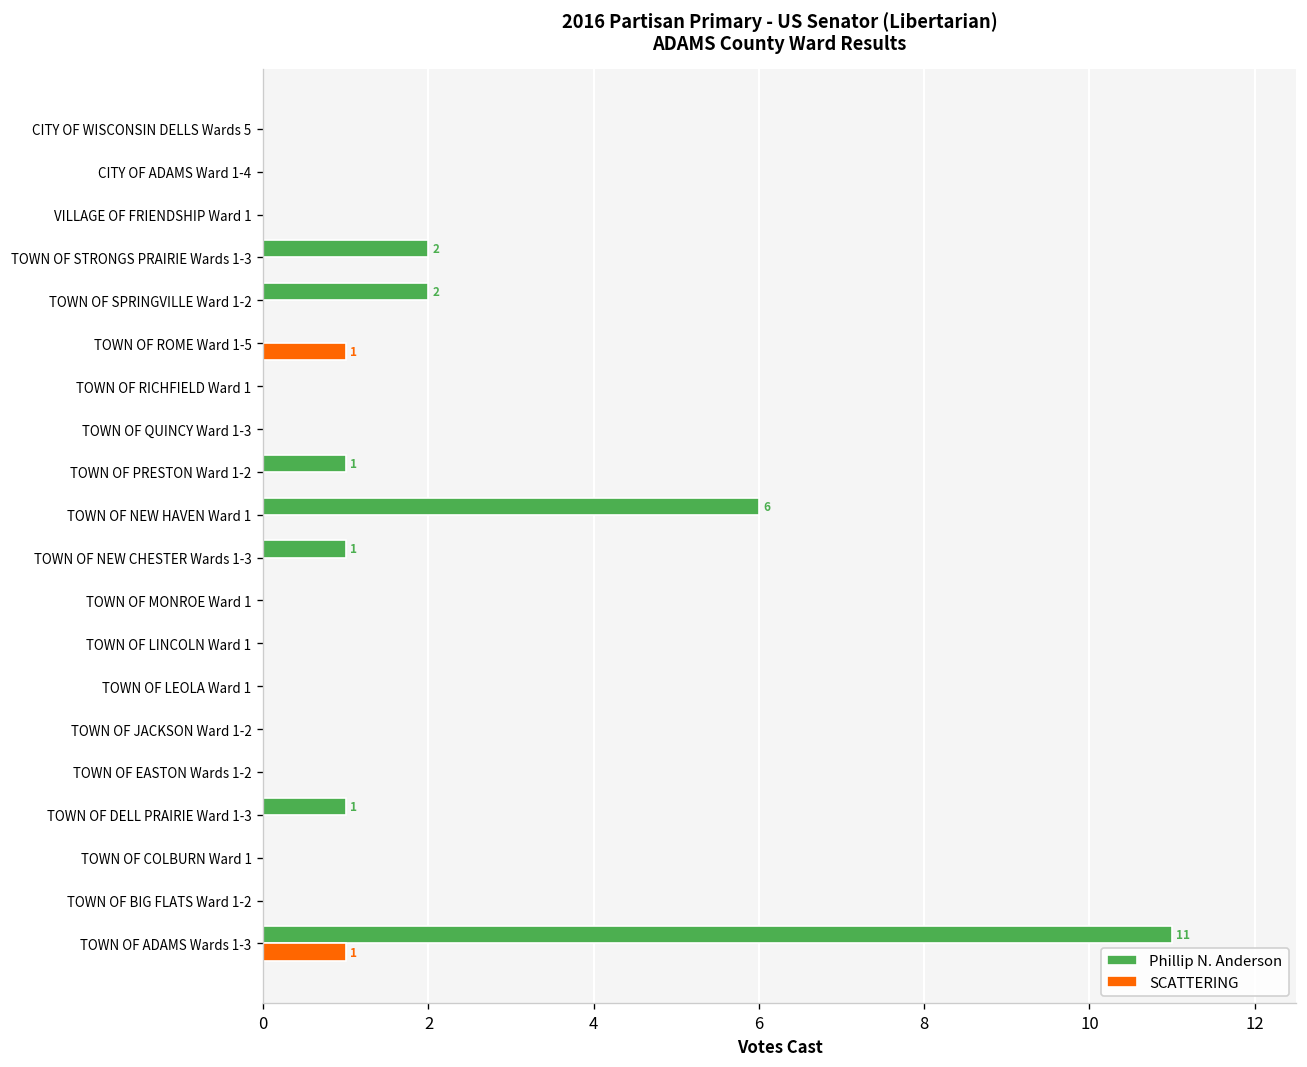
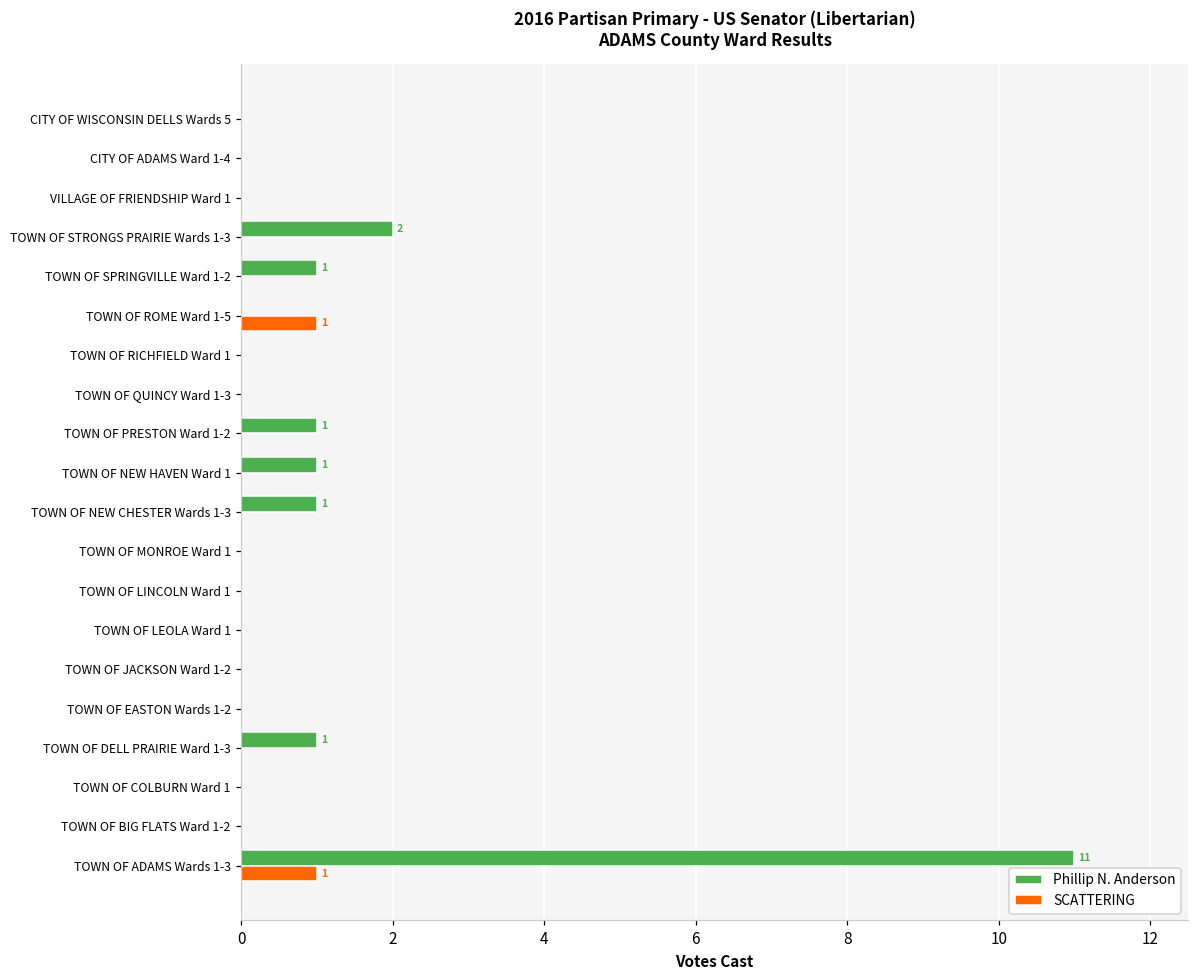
Phillip N. Anderson, TOWN OF SPRINGVILLE Ward 1-2: 2 -> 1
Phillip N. Anderson, TOWN OF NEW HAVEN Ward 1: 6 -> 1
